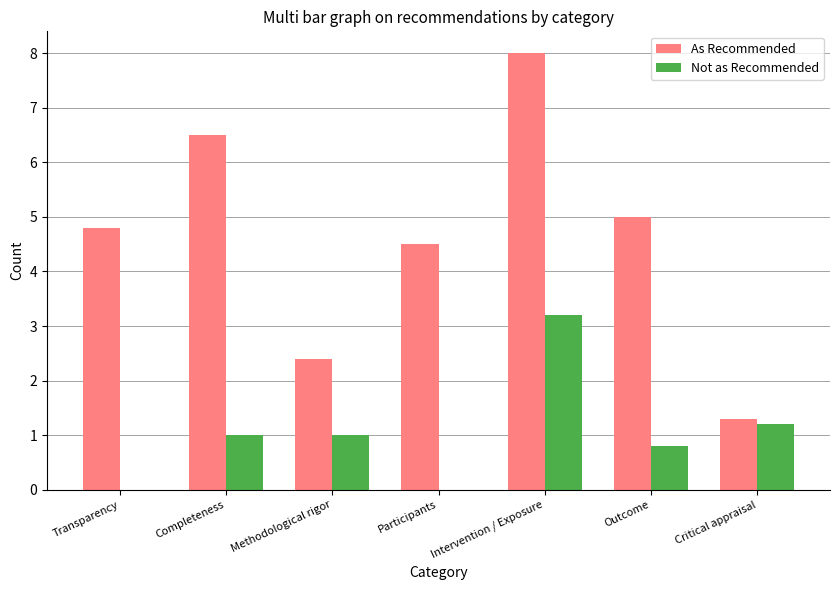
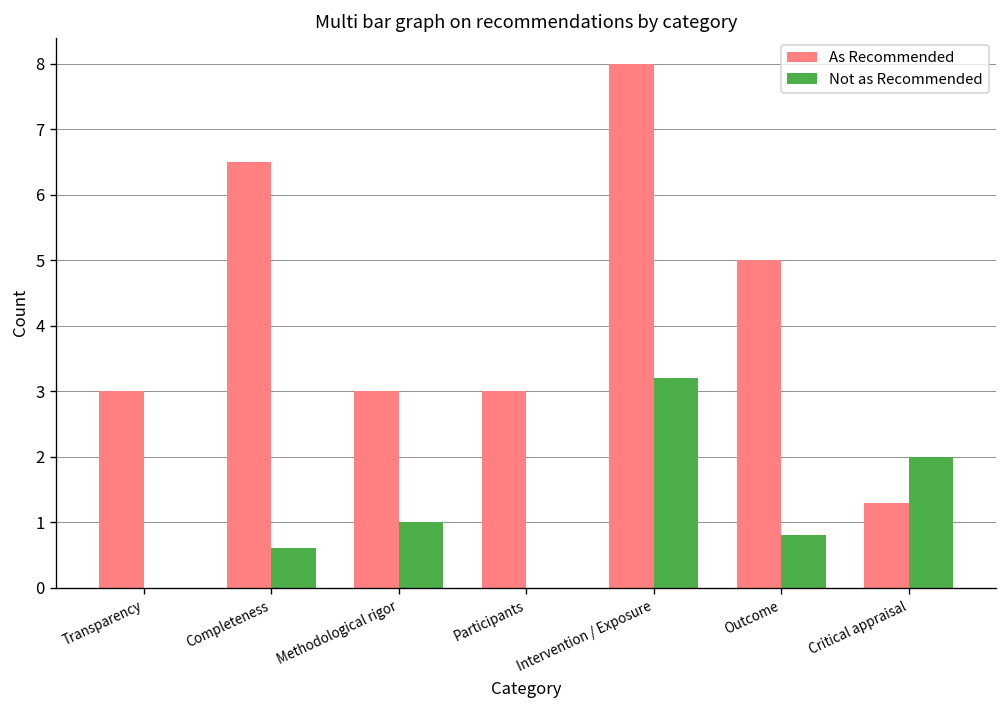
As Recommended, Transparency: 4.8 -> 3.0
Not as Recommended, Completeness: 1.0 -> 0.6
As Recommended, Methodological rigor: 2.4 -> 3.0
As Recommended, Participants: 4.5 -> 3.0
Not as Recommended, Critical appraisal: 1.2 -> 2.0
